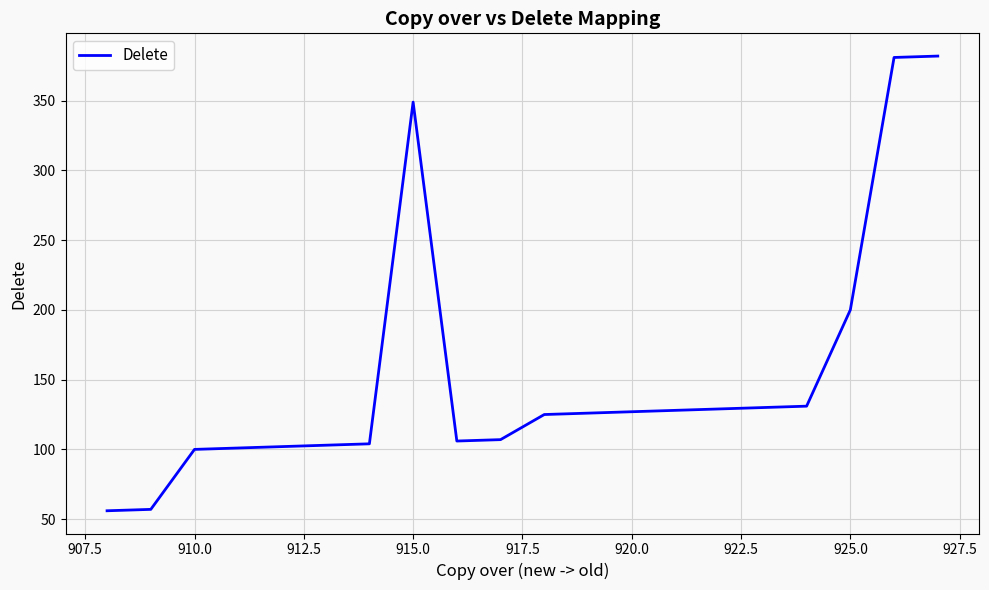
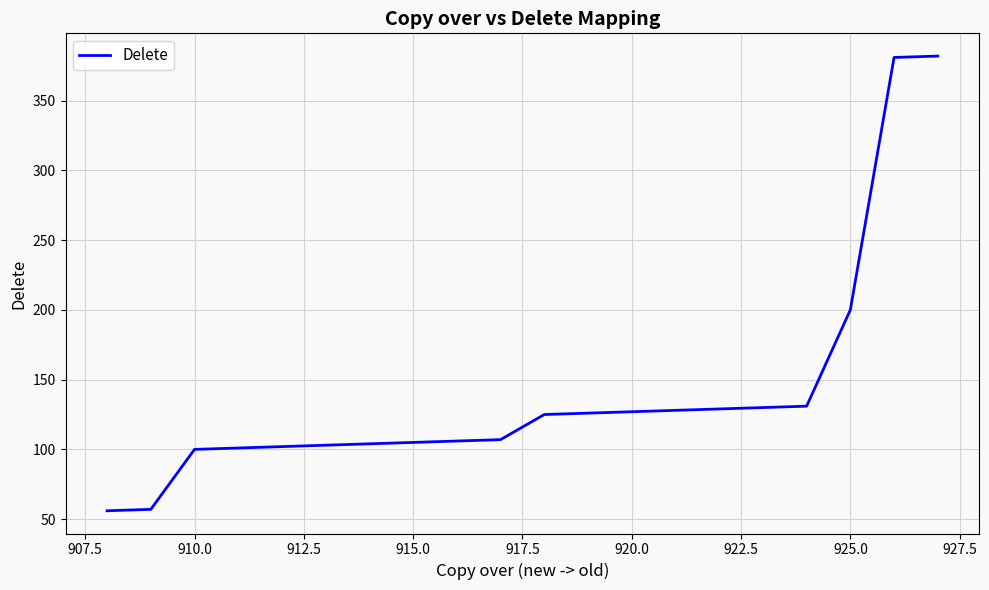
915.0: 349 -> 105
